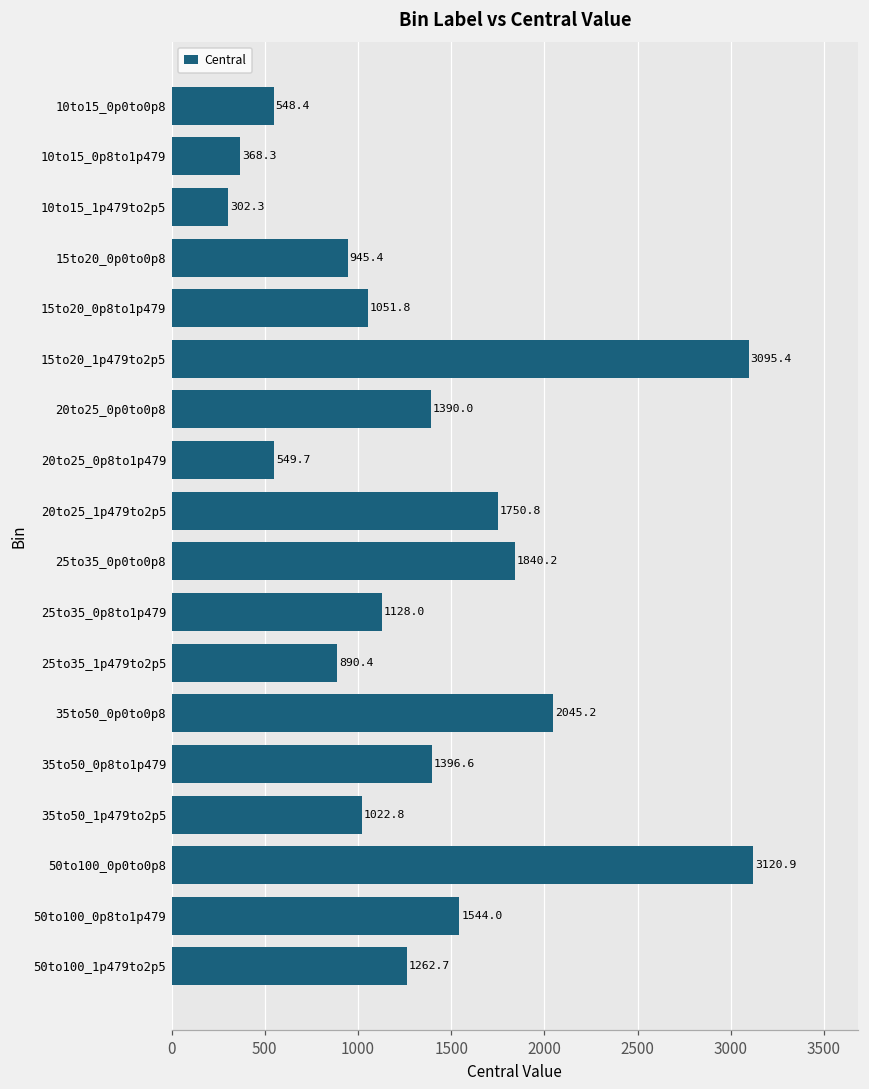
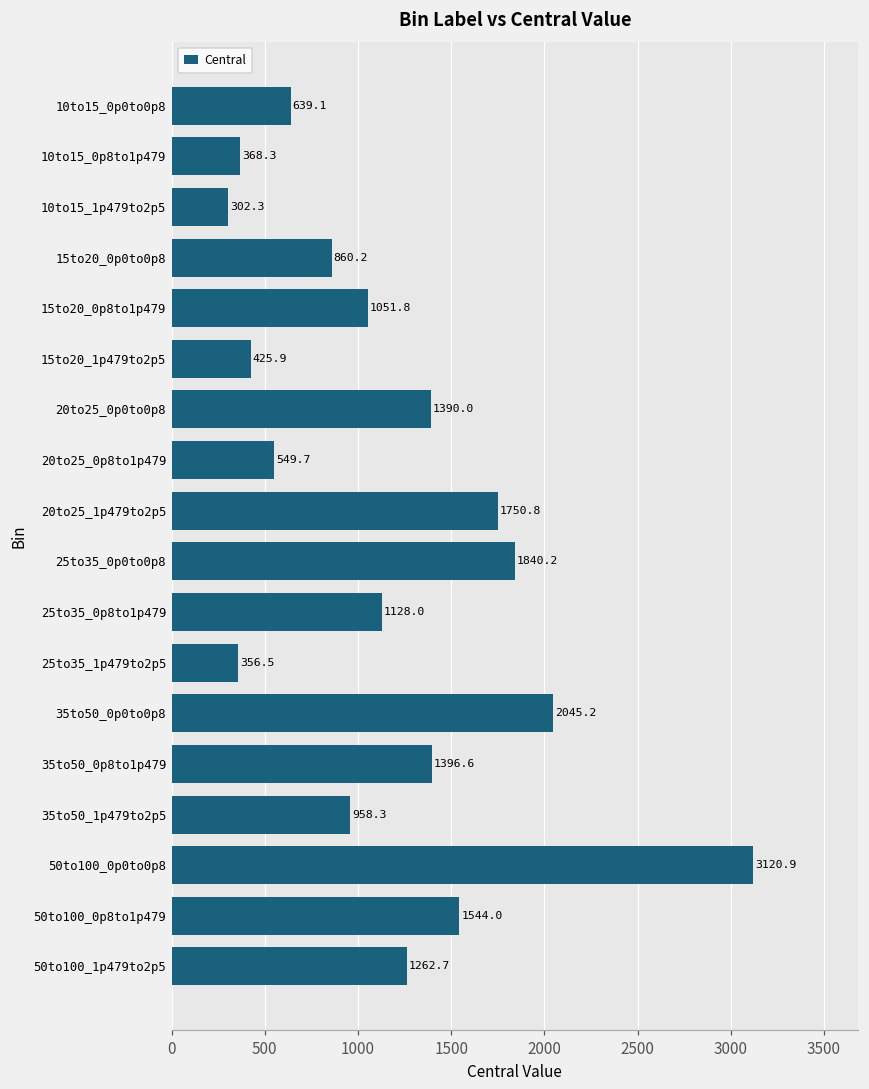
10to15_0p0to0p8: 548.4 -> 639.1
15to20_0p0to0p8: 945.4 -> 860.2
15to20_1p479to2p5: 3095.4 -> 425.9
25to35_1p479to2p5: 890.4 -> 356.5
35to50_1p479to2p5: 1022.8 -> 958.3
